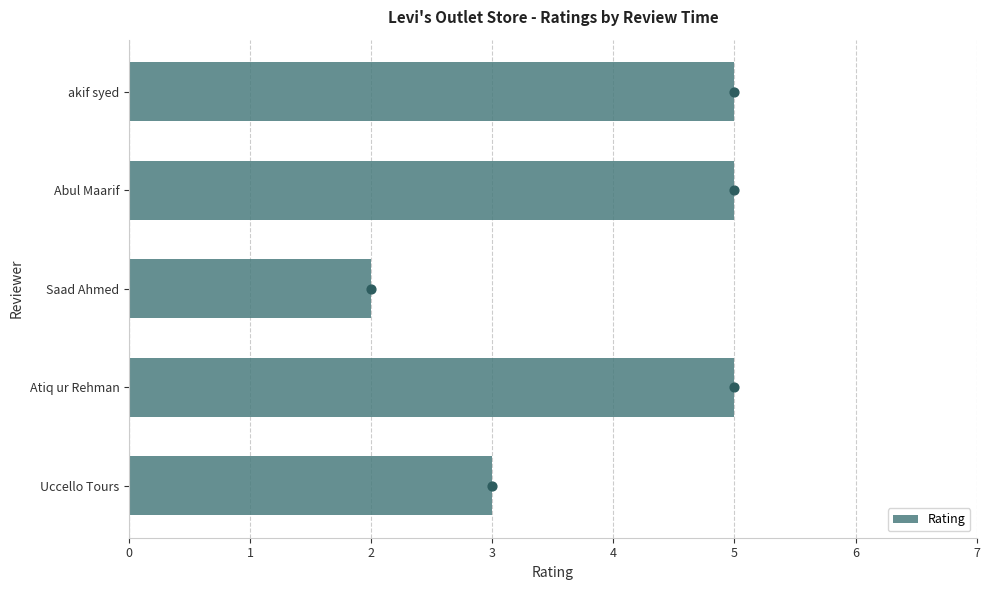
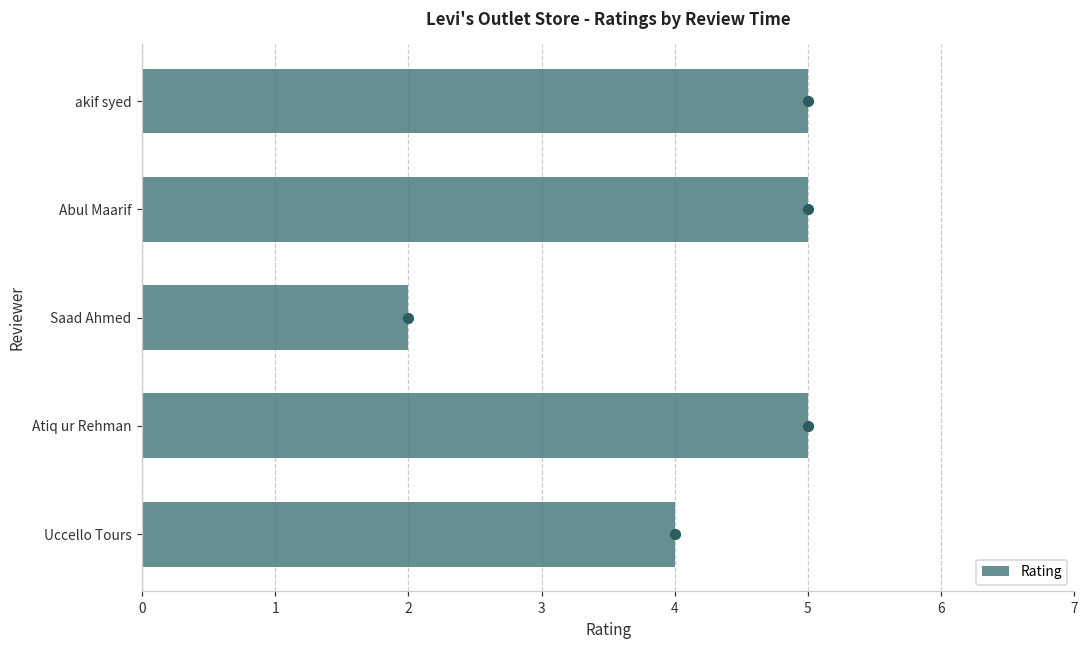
Uccello Tours: 3 -> 4
